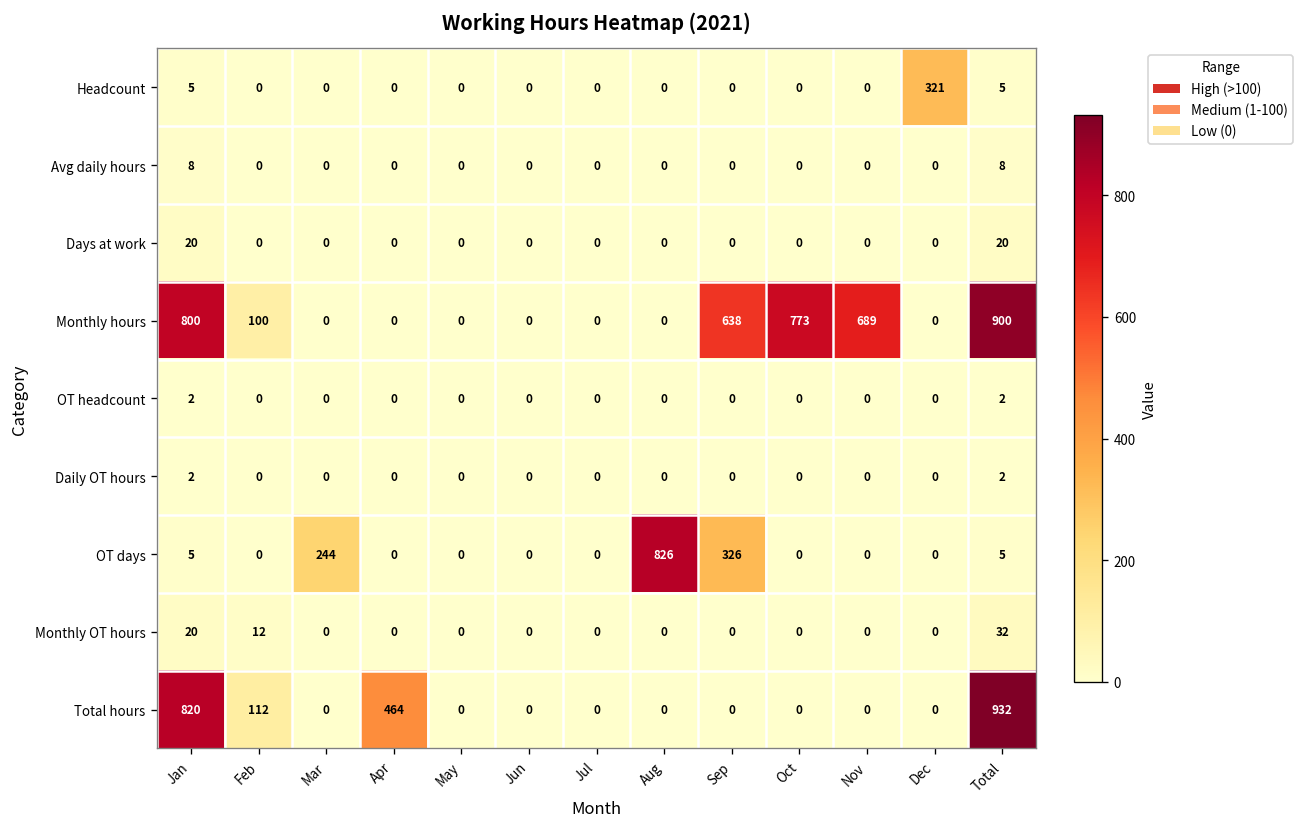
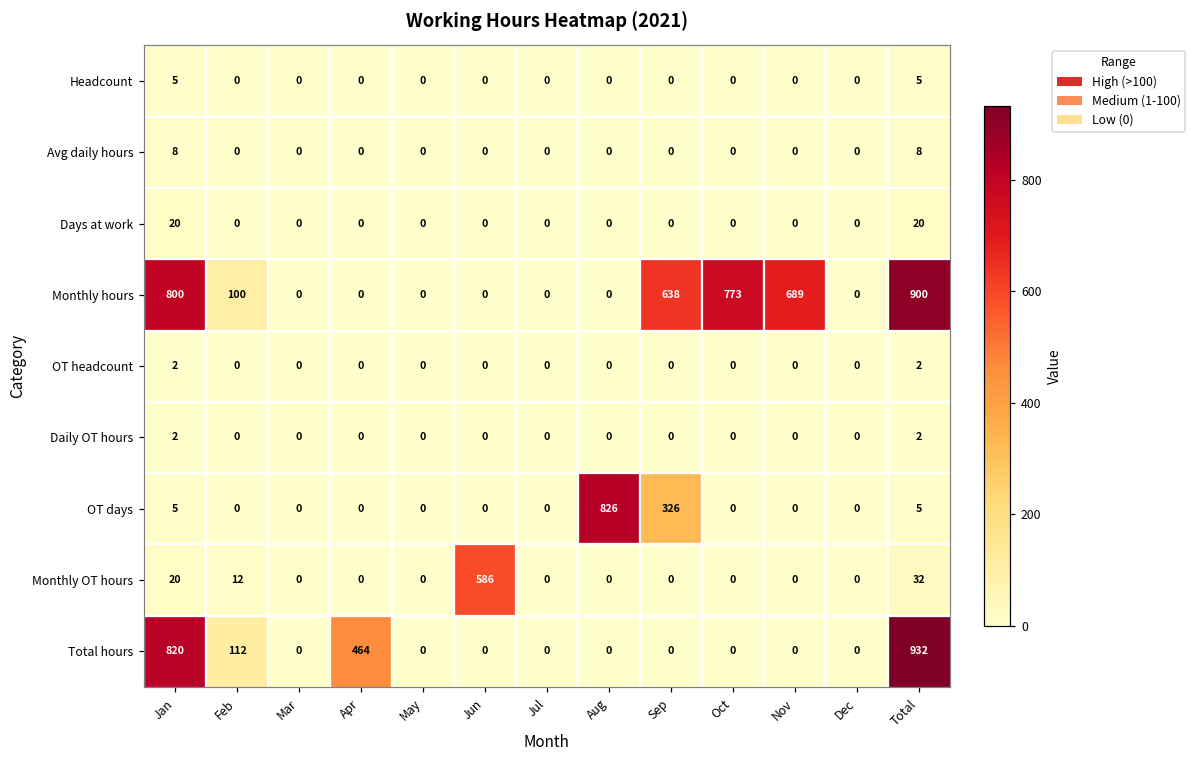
Headcount, Dec: 321 -> 0
OT days, Mar: 244 -> 0
Monthly OT hours, Jun: 0 -> 586
